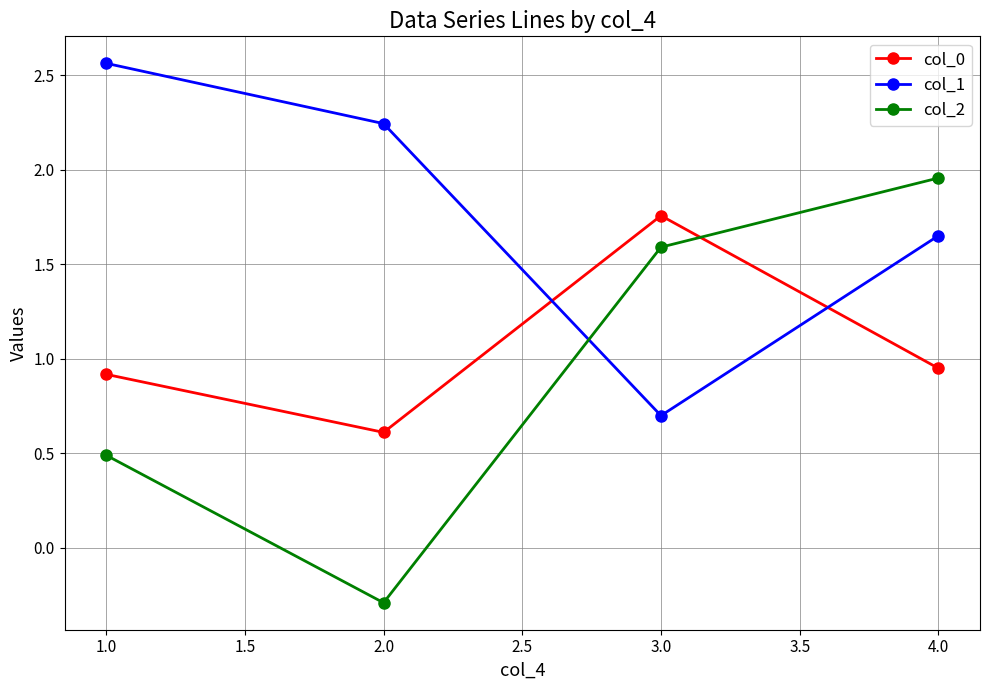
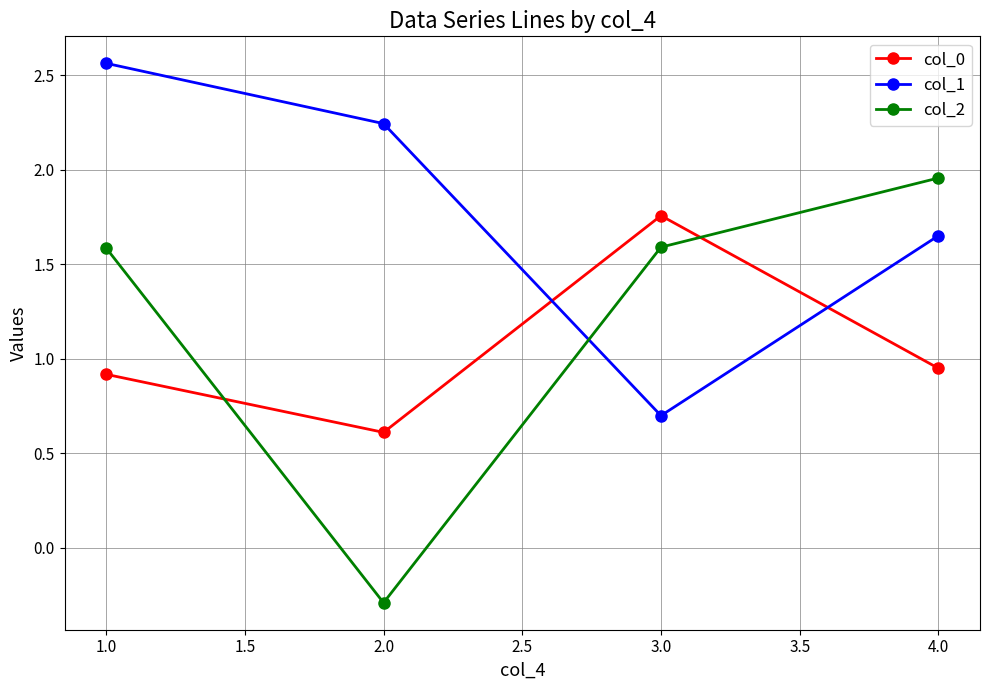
col_2, 1.0: 0.49 -> 1.59
